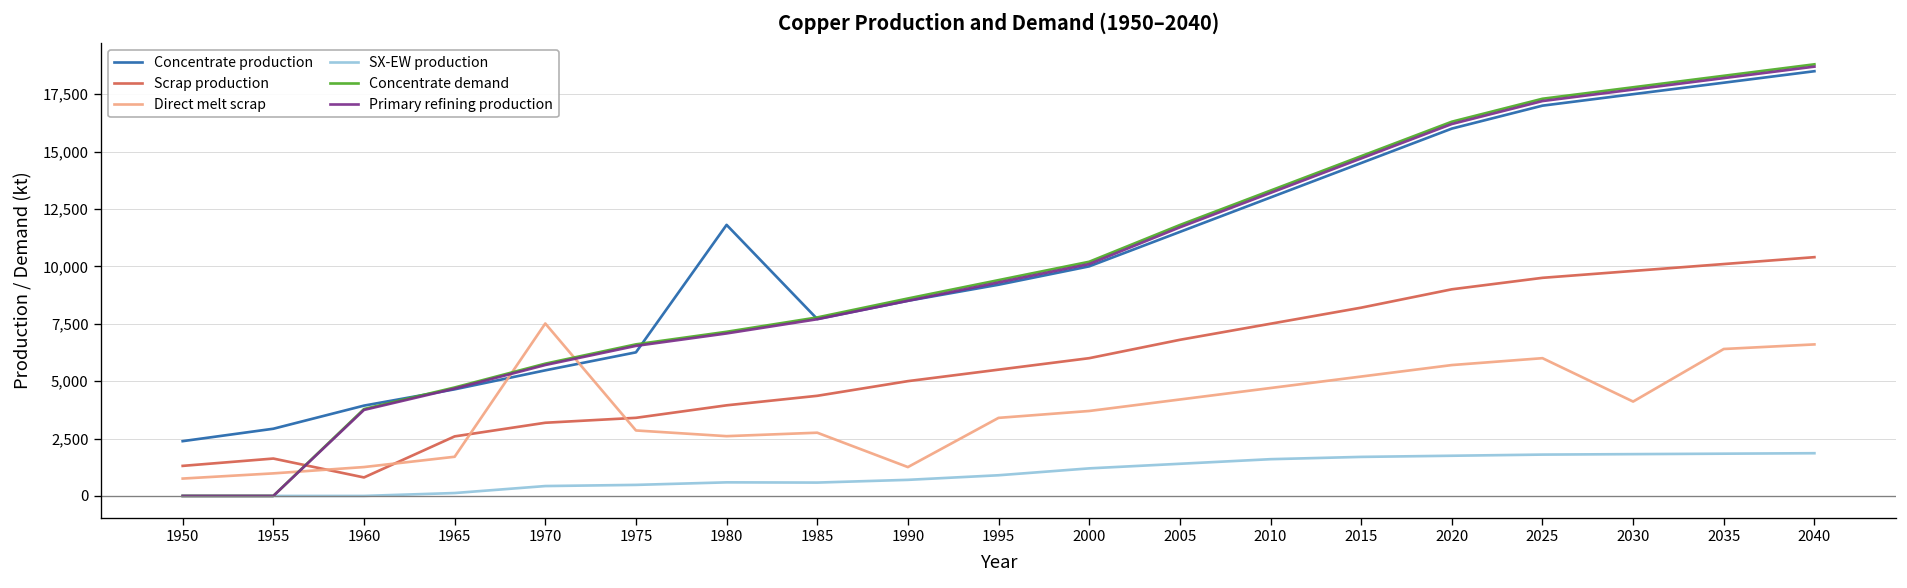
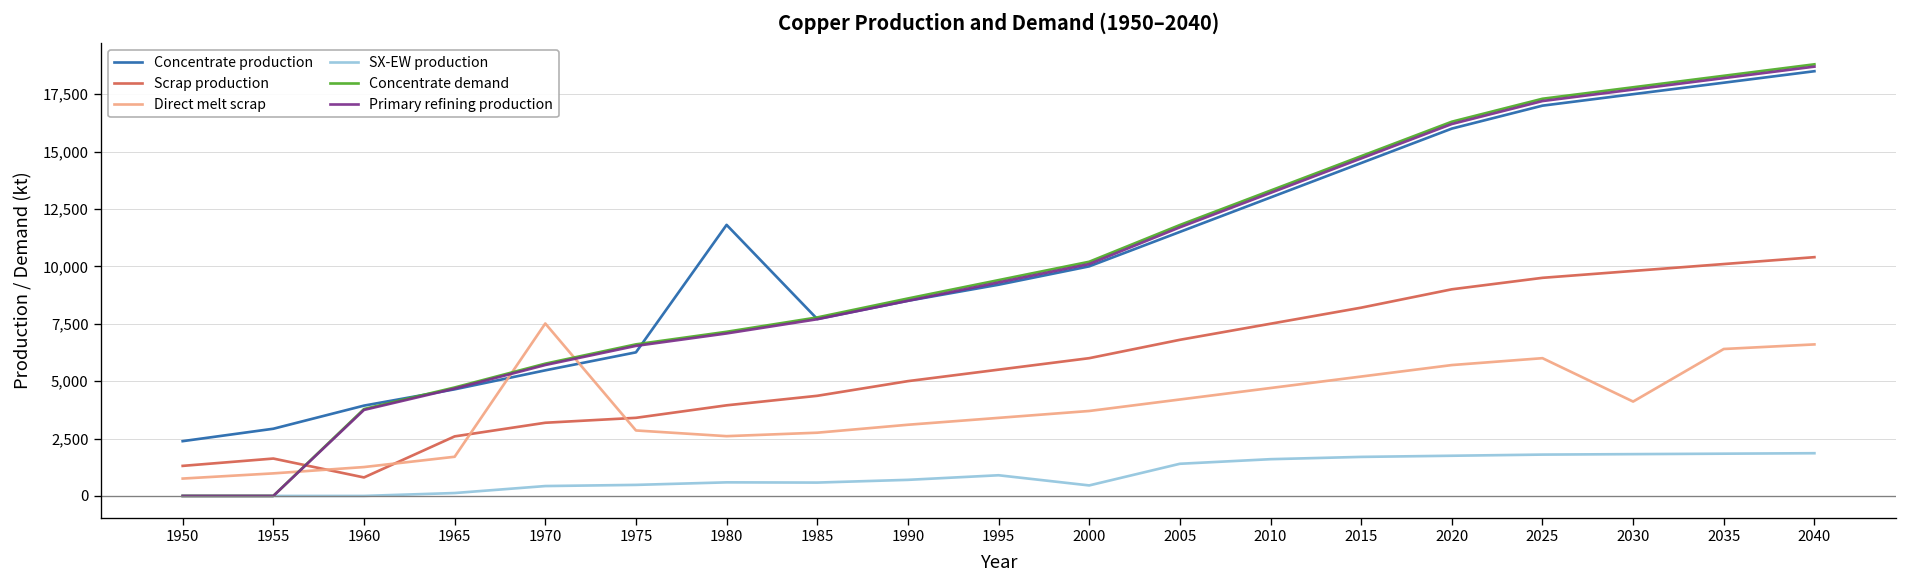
Direct melt scrap, 1990: 1,300 -> 3,100
SX-EW production, 2000: 1,200 -> 500
